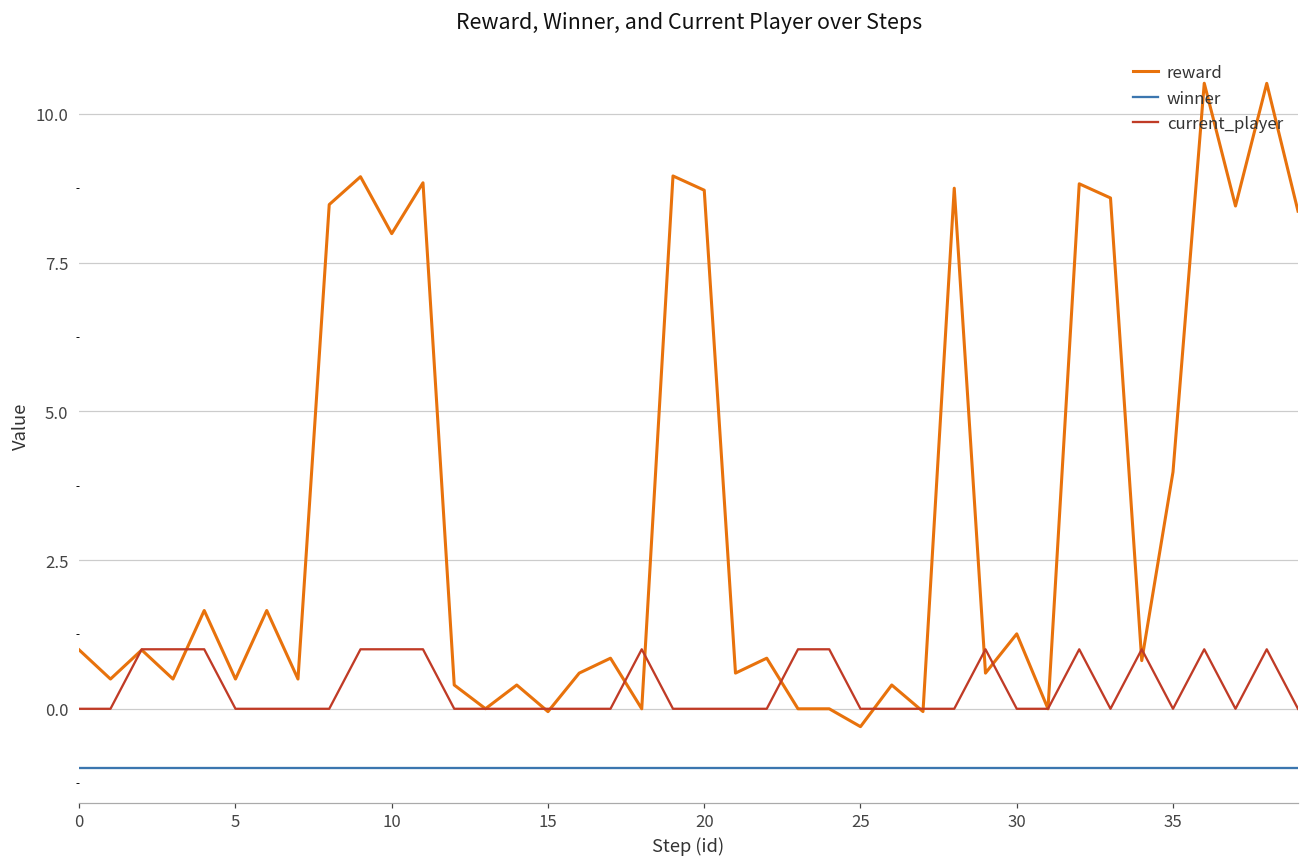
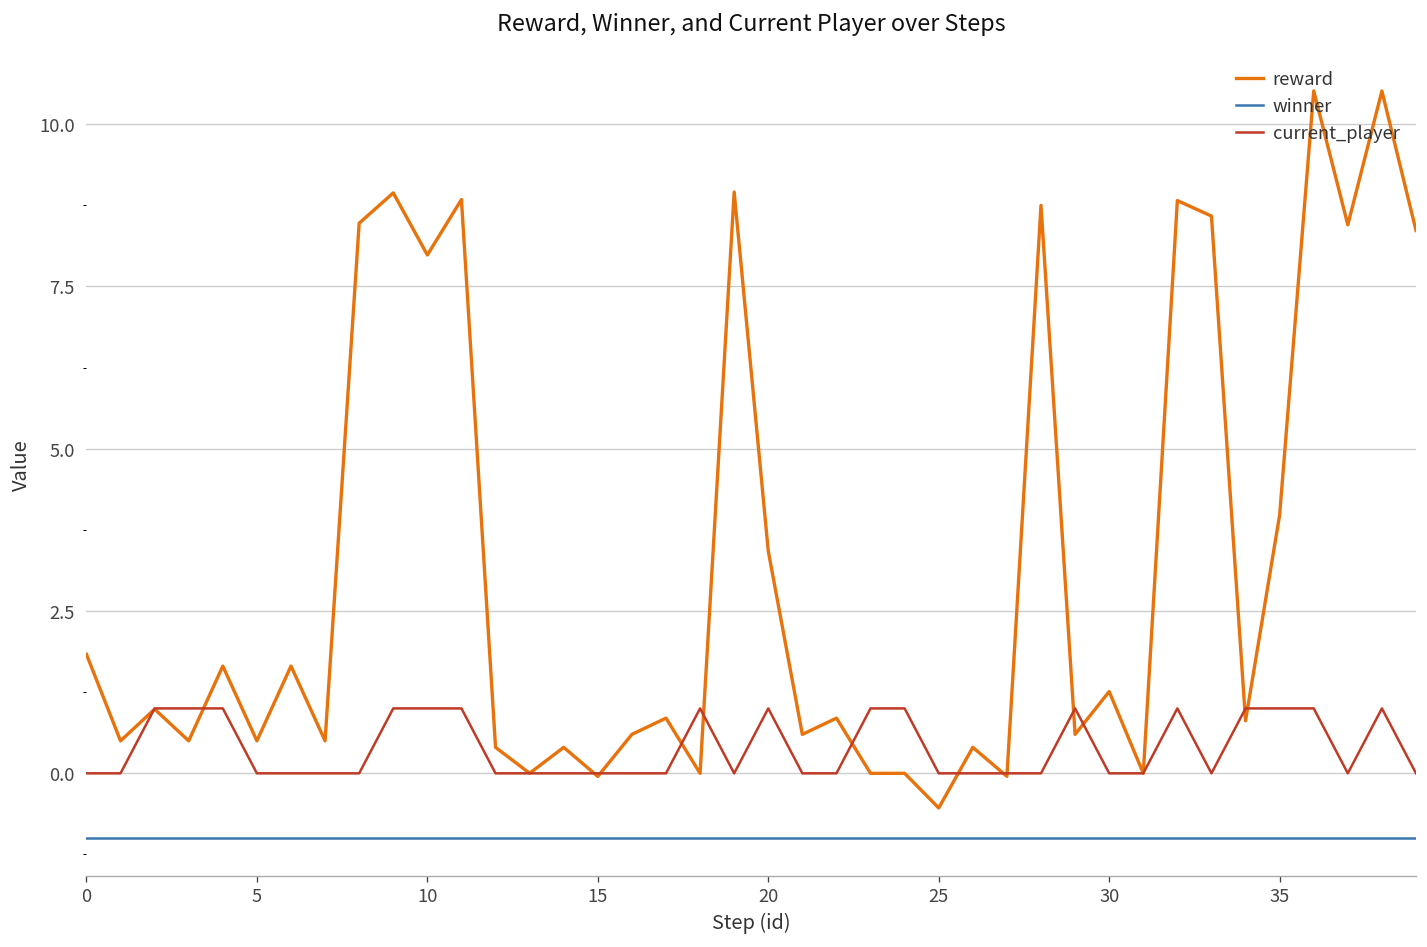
reward, 0: 1.0 -> 1.8
reward, 20: 8.7 -> 3.4
current_player, 20: 0 -> 1
reward, 25: -0.3 -> -0.5
current_player, 35: 0 -> 1
